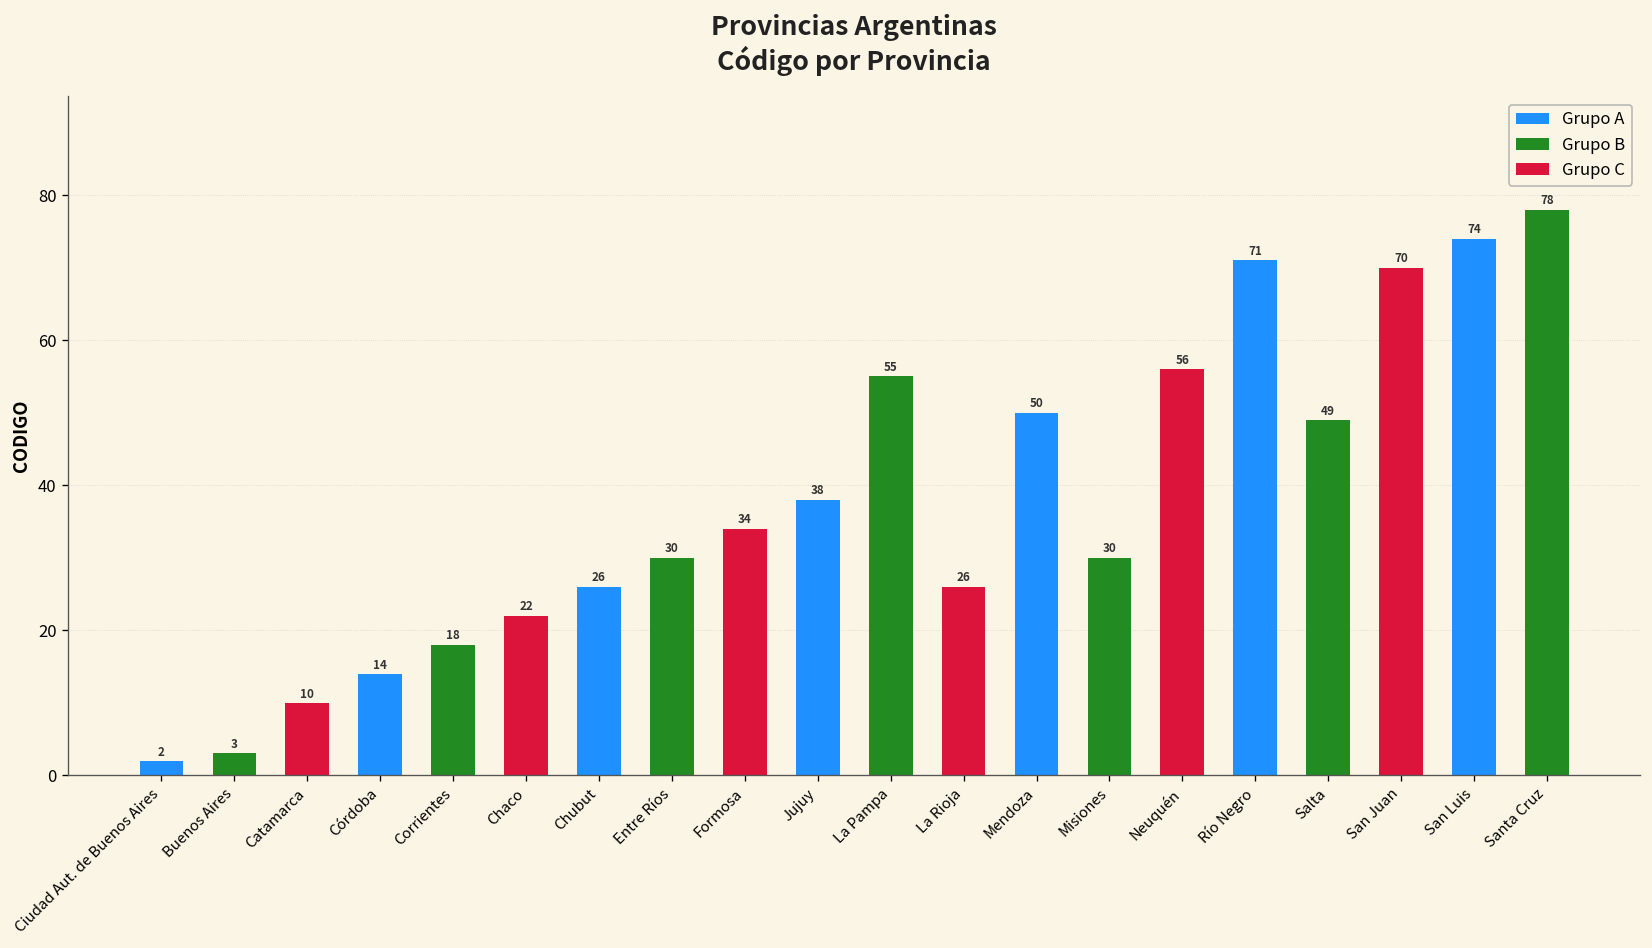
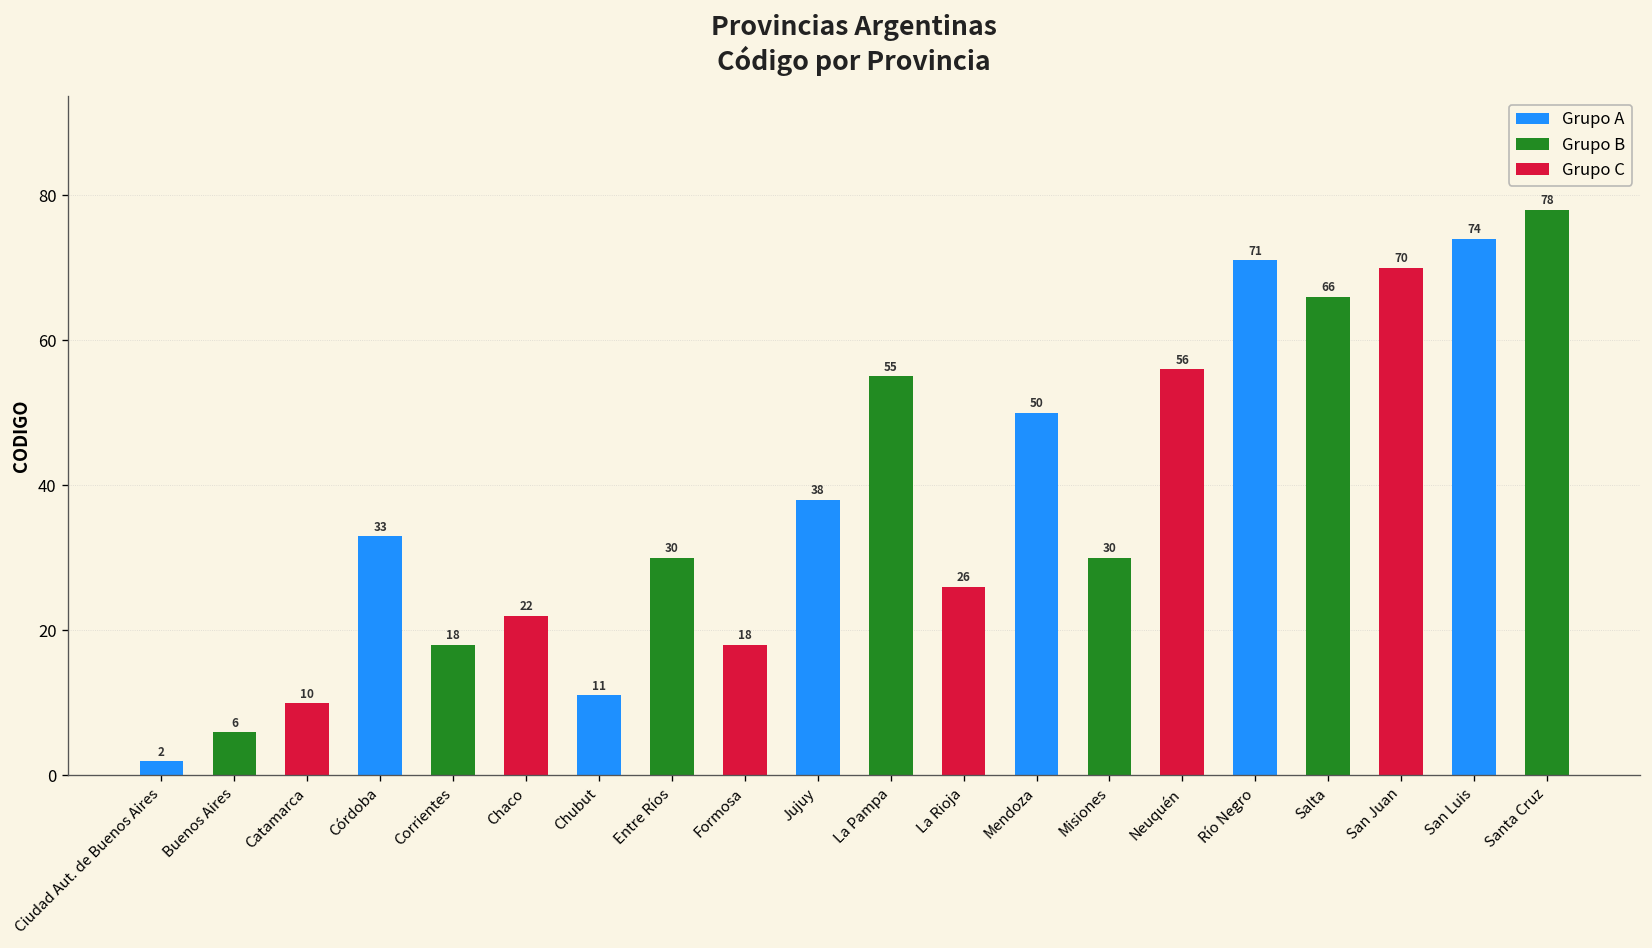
Buenos Aires: 3 -> 6
Córdoba: 14 -> 33
Chubut: 26 -> 11
Formosa: 34 -> 18
Salta: 49 -> 66
